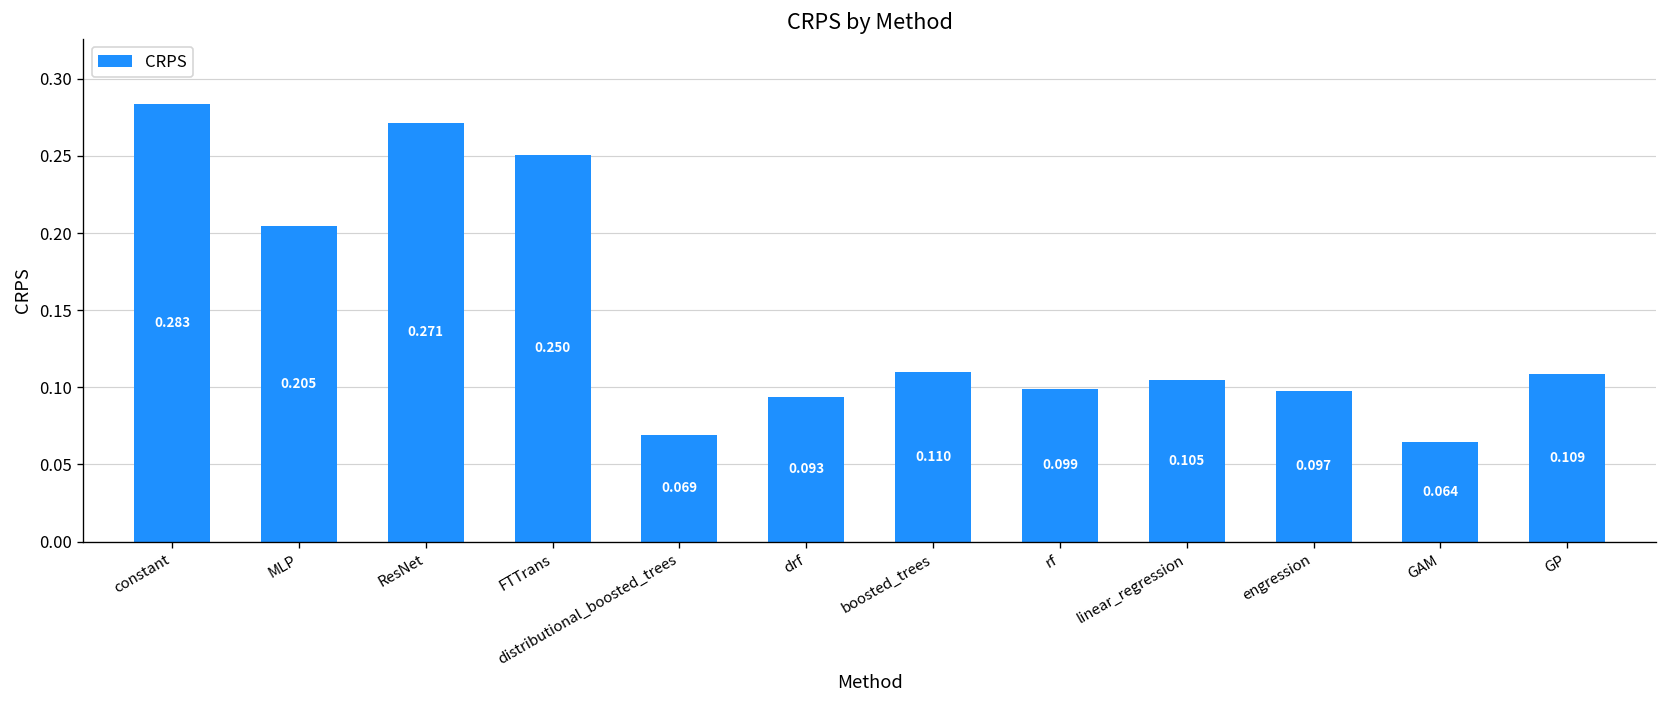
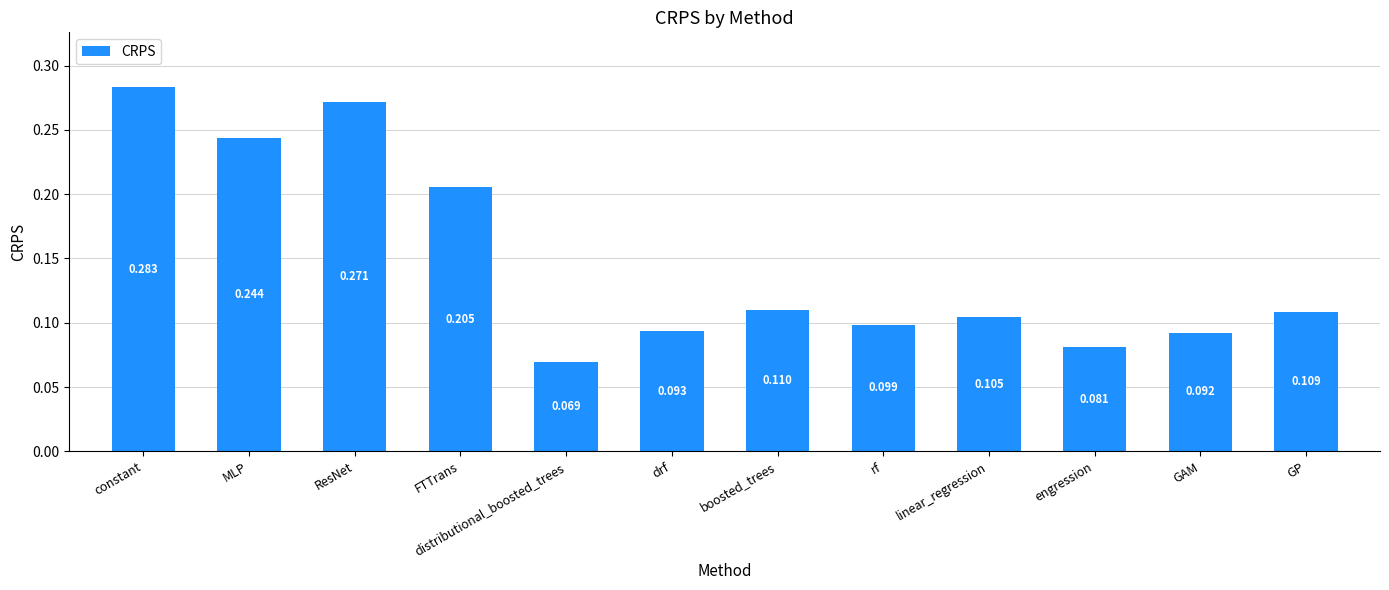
MLP: 0.205 -> 0.244
FTTrans: 0.250 -> 0.205
engression: 0.097 -> 0.081
GAM: 0.064 -> 0.092
